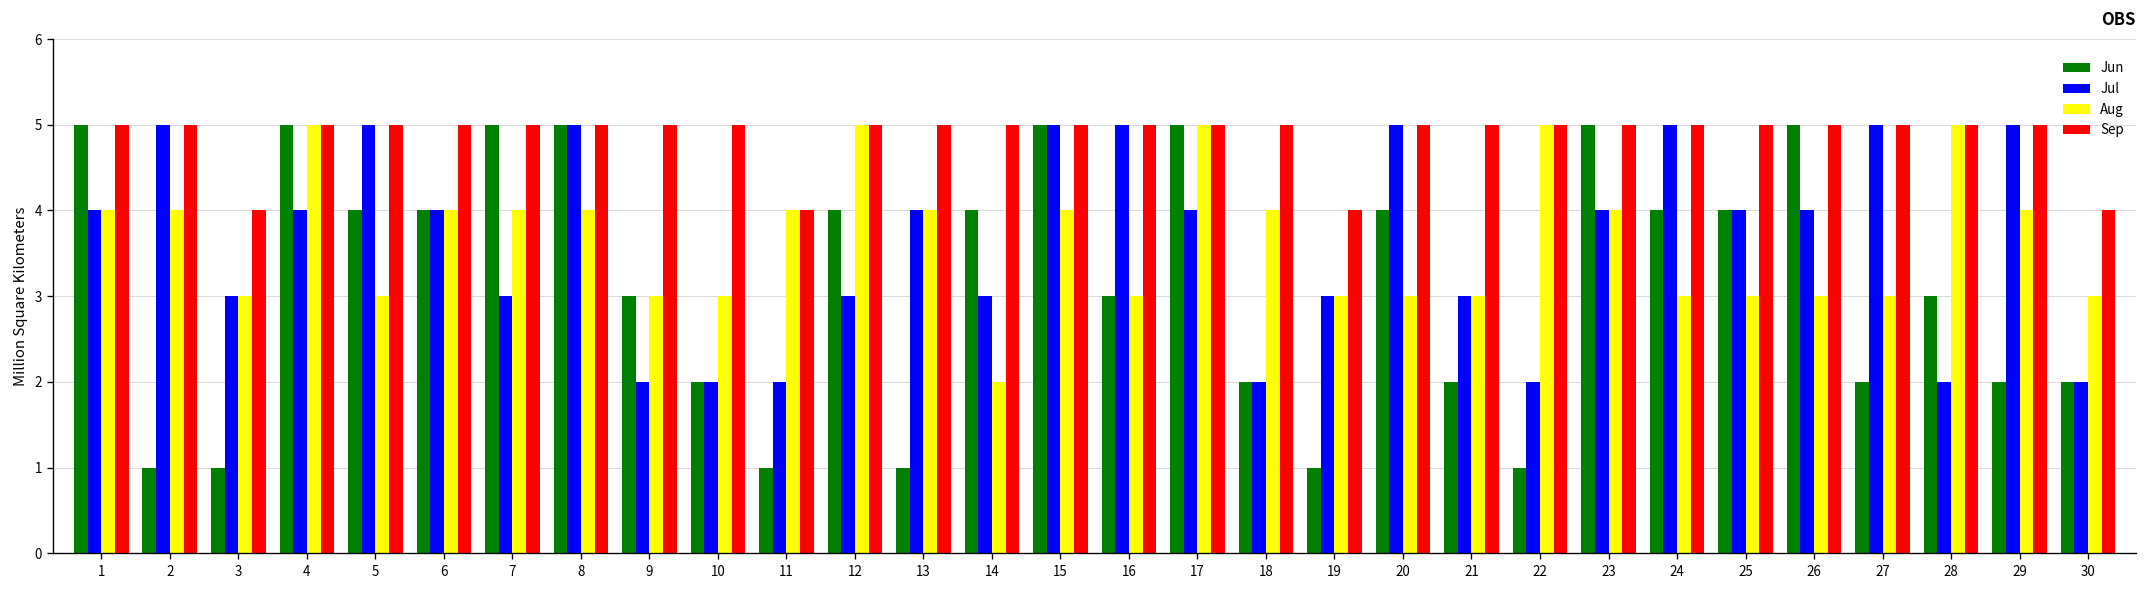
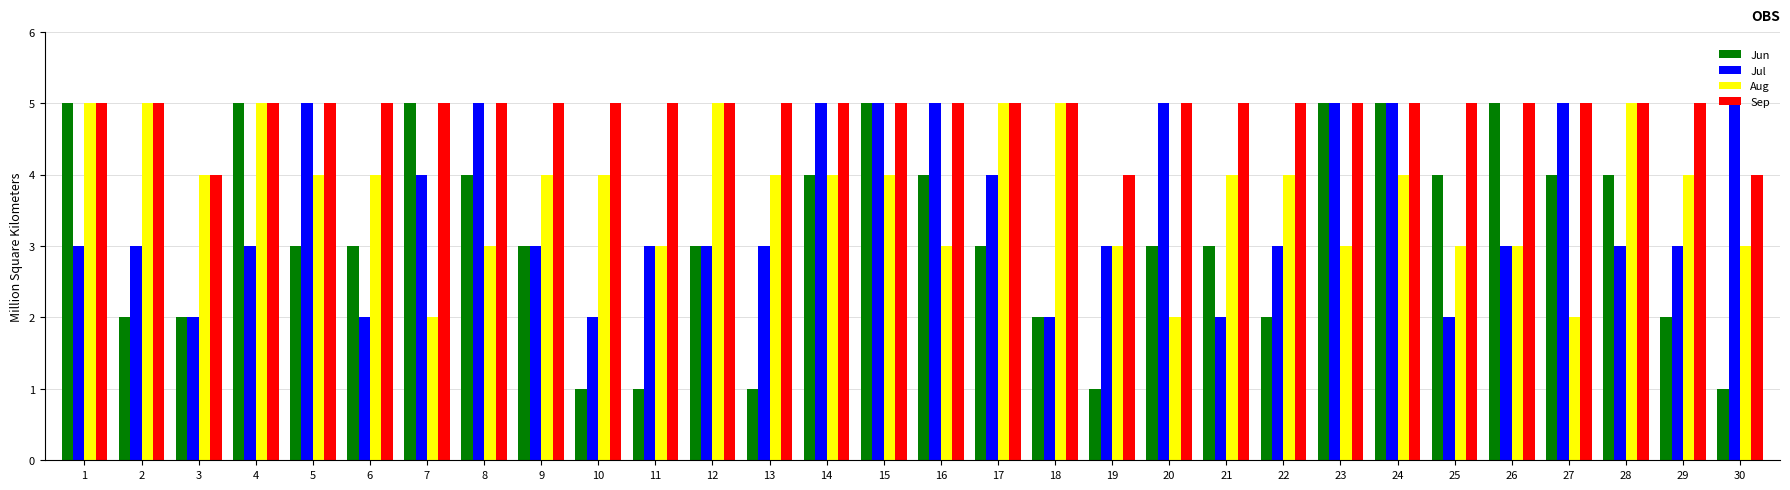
Jul, 1: 4 -> 3
Aug, 1: 4 -> 5
Jun, 2: 1 -> 2
Jul, 2: 5 -> 3
Aug, 2: 4 -> 5
Jun, 3: 1 -> 2
Jul, 3: 3 -> 2
Aug, 3: 3 -> 4
Jul, 4: 4 -> 3
Jun, 5: 4 -> 3
Aug, 5: 3 -> 4
Jun, 6: 4 -> 3
Jul, 6: 4 -> 2
Jul, 7: 3 -> 4
Aug, 7: 4 -> 2
Jun, 8: 5 -> 4
Aug, 8: 4 -> 3
Jul, 9: 2 -> 3
Aug, 9: 3 -> 4
Jun, 10: 2 -> 1
Aug, 10: 3 -> 4
Jul, 11: 2 -> 3
Aug, 11: 4 -> 3
Sep, 11: 4 -> 5
Jun, 12: 4 -> 3
Jul, 13: 4 -> 3
Jul, 14: 3 -> 5
Aug, 14: 2 -> 4
Jun, 16: 3 -> 4
Jun, 17: 5 -> 3
Aug, 18: 4 -> 5
Jun, 20: 4 -> 3
Aug, 20: 3 -> 2
Jun, 21: 2 -> 3
Jul, 21: 3 -> 2
Aug, 21: 3 -> 4
Jun, 22: 1 -> 2
Jul, 22: 2 -> 3
Aug, 22: 5 -> 4
Jul, 23: 4 -> 5
Aug, 23: 4 -> 3
Jun, 24: 4 -> 5
Aug, 24: 3 -> 4
Jul, 25: 4 -> 2
Jul, 26: 4 -> 3
Jun, 27: 2 -> 4
Aug, 27: 3 -> 2
Jun, 28: 3 -> 4
Jul, 28: 2 -> 3
Jul, 29: 5 -> 3
Jun, 30: 2 -> 1
Jul, 30: 2 -> 5
